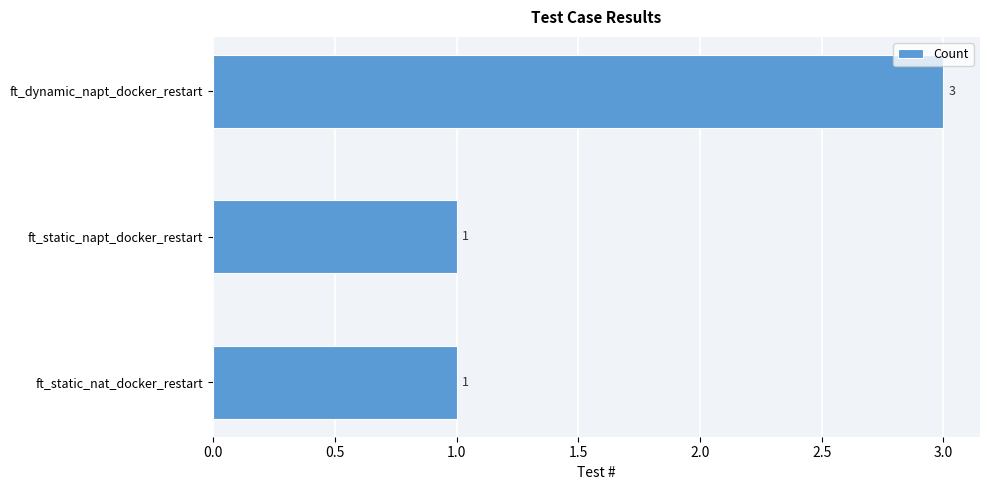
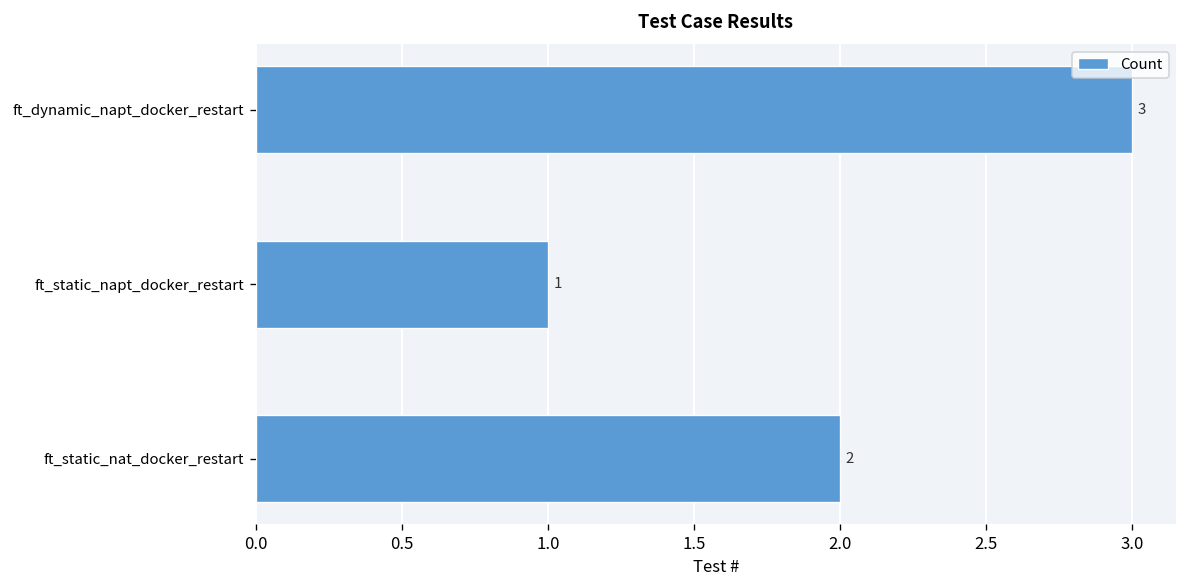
ft_static_nat_docker_restart: 1 -> 2
